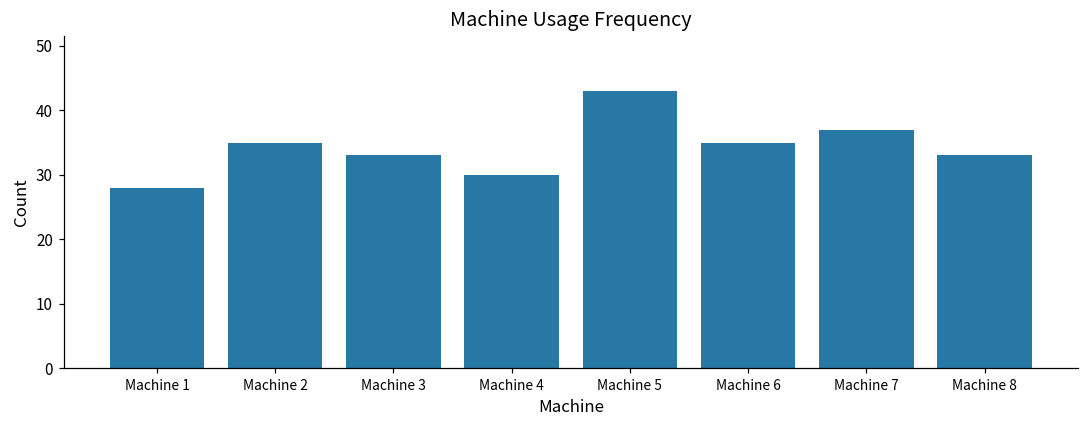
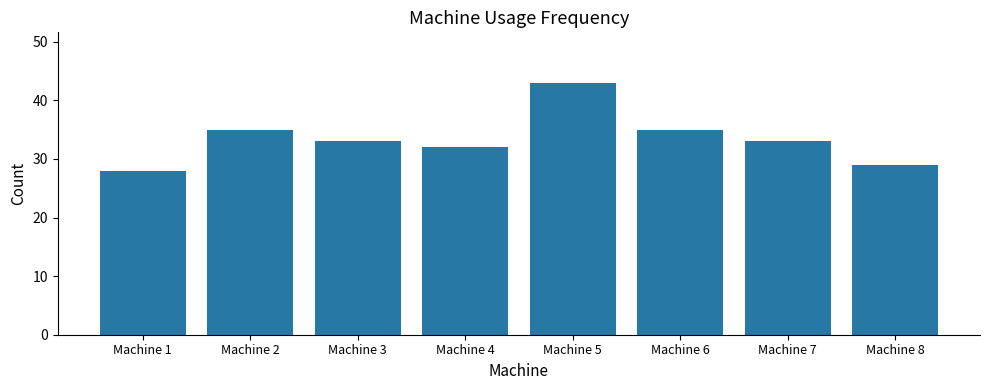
Machine 4: 30 -> 32
Machine 7: 37 -> 33
Machine 8: 33 -> 29
